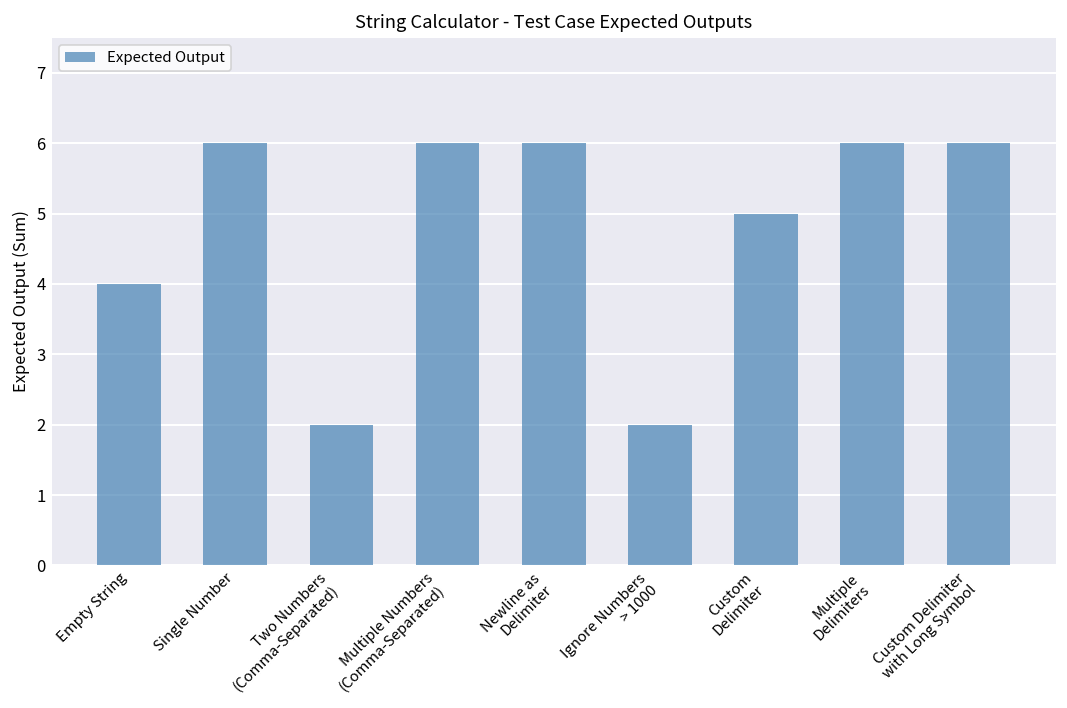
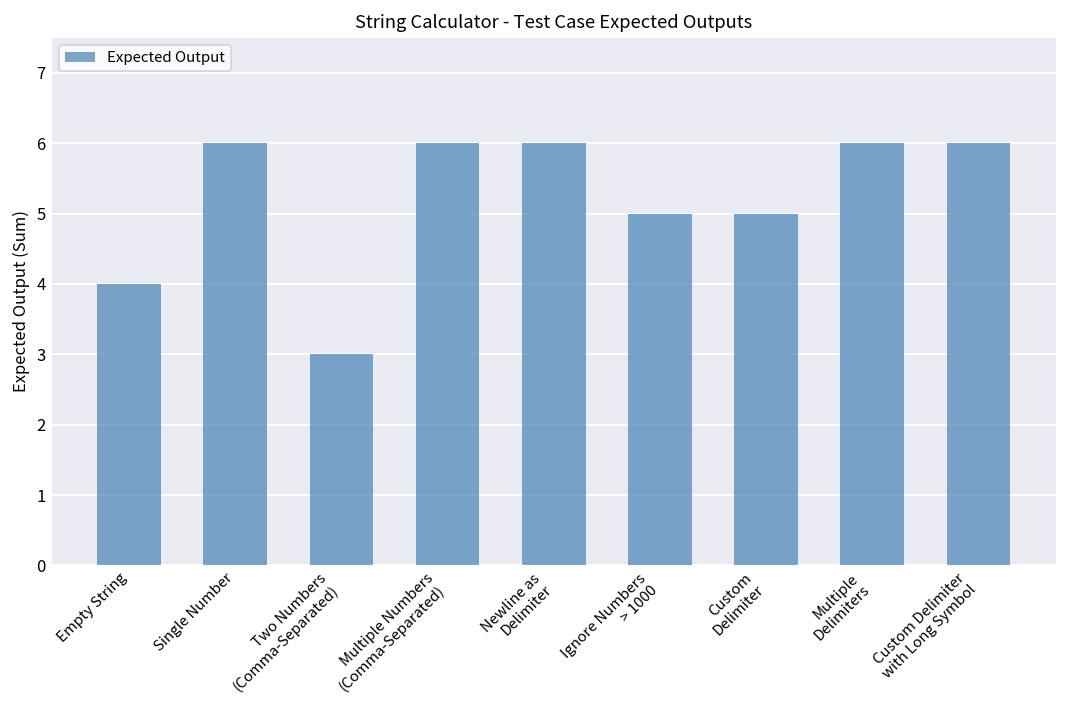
Two Numbers (Comma-Separated): 2 -> 3
Ignore Numbers > 1000: 2 -> 5
